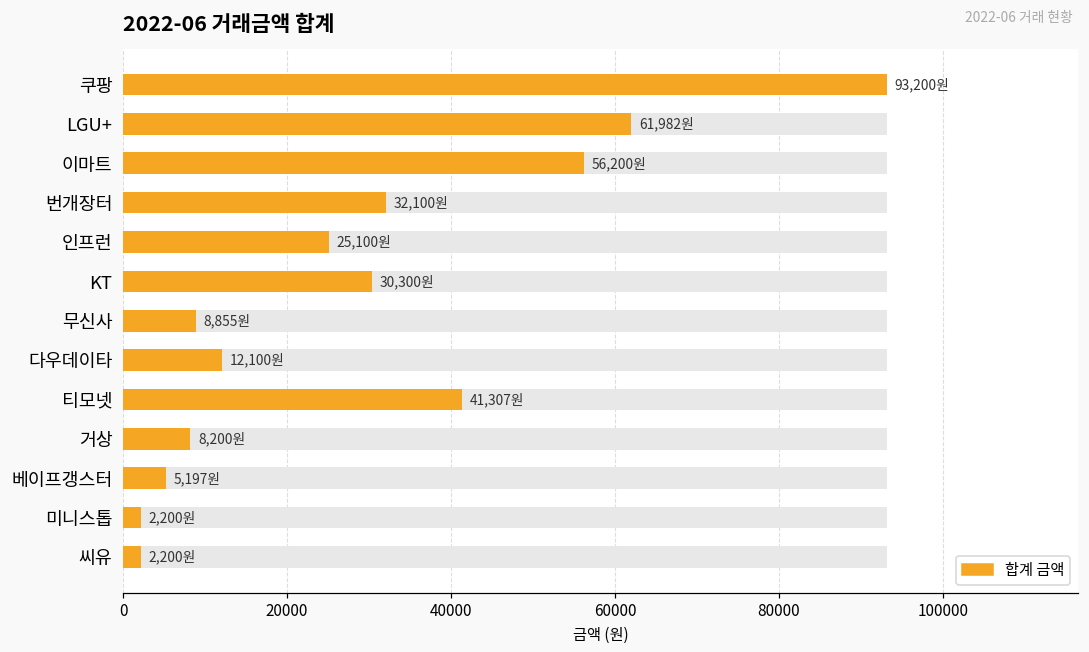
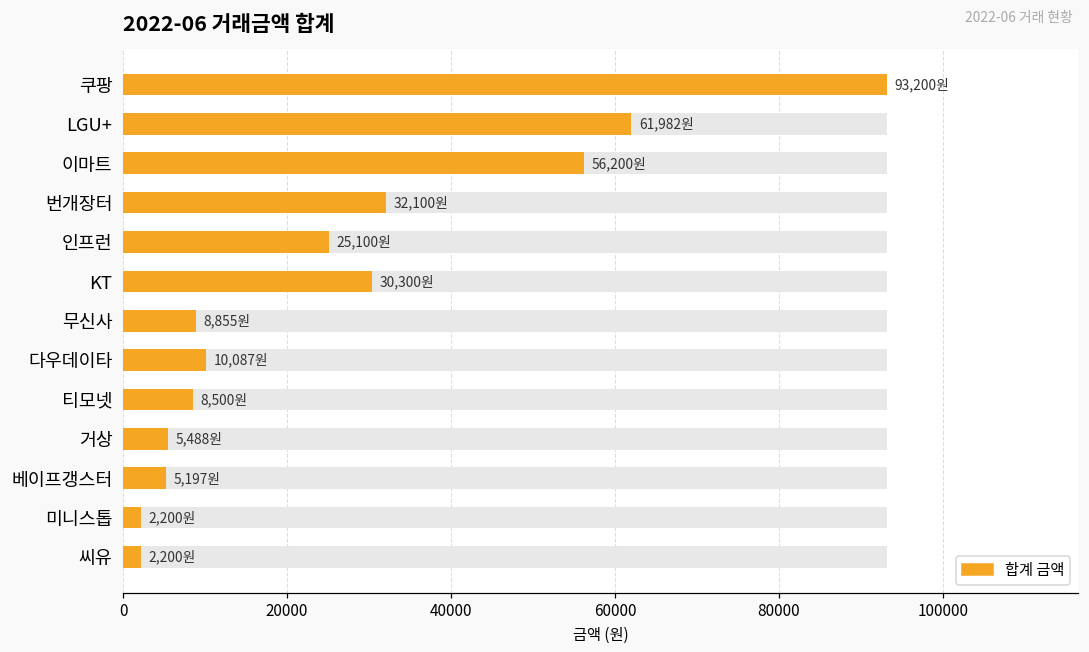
합계 금액, 다우데이타: 12,100원 -> 10,087원
합계 금액, 티모넷: 41,307원 -> 8,500원
합계 금액, 거상: 8,200원 -> 5,488원
